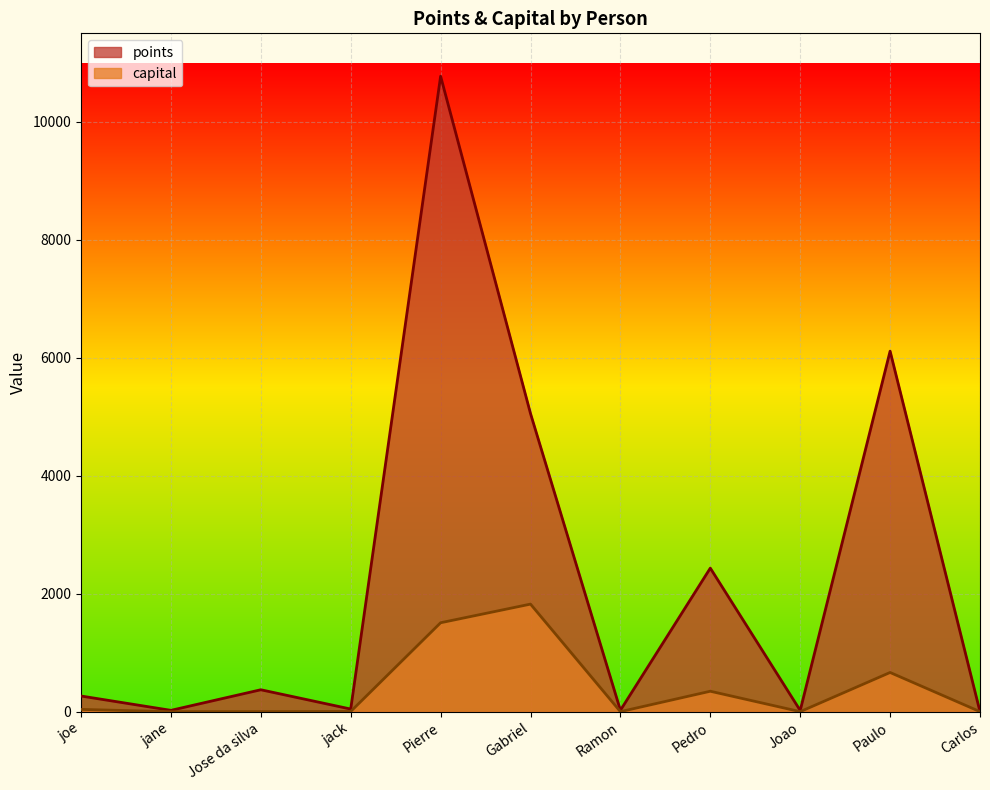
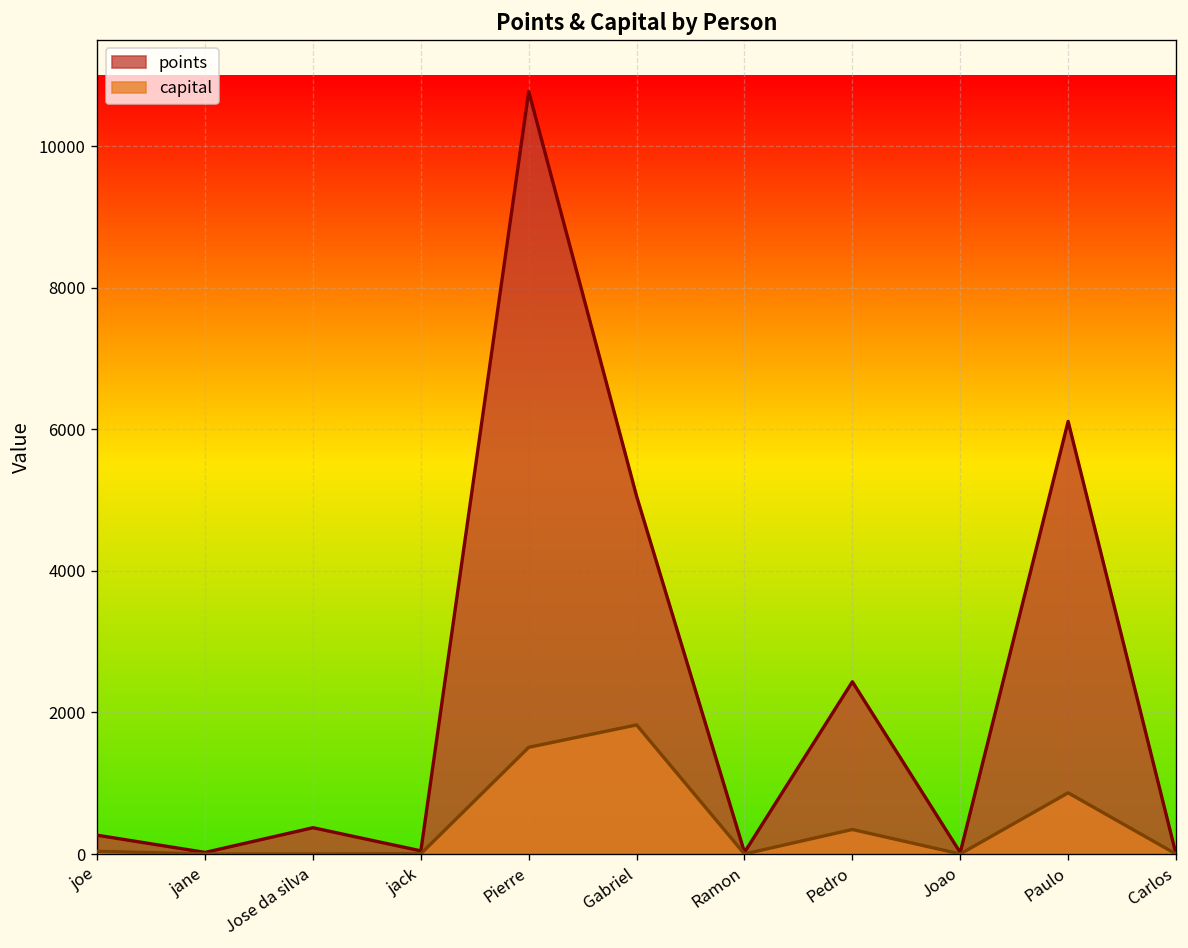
capital, Paulo: 700 -> 900
